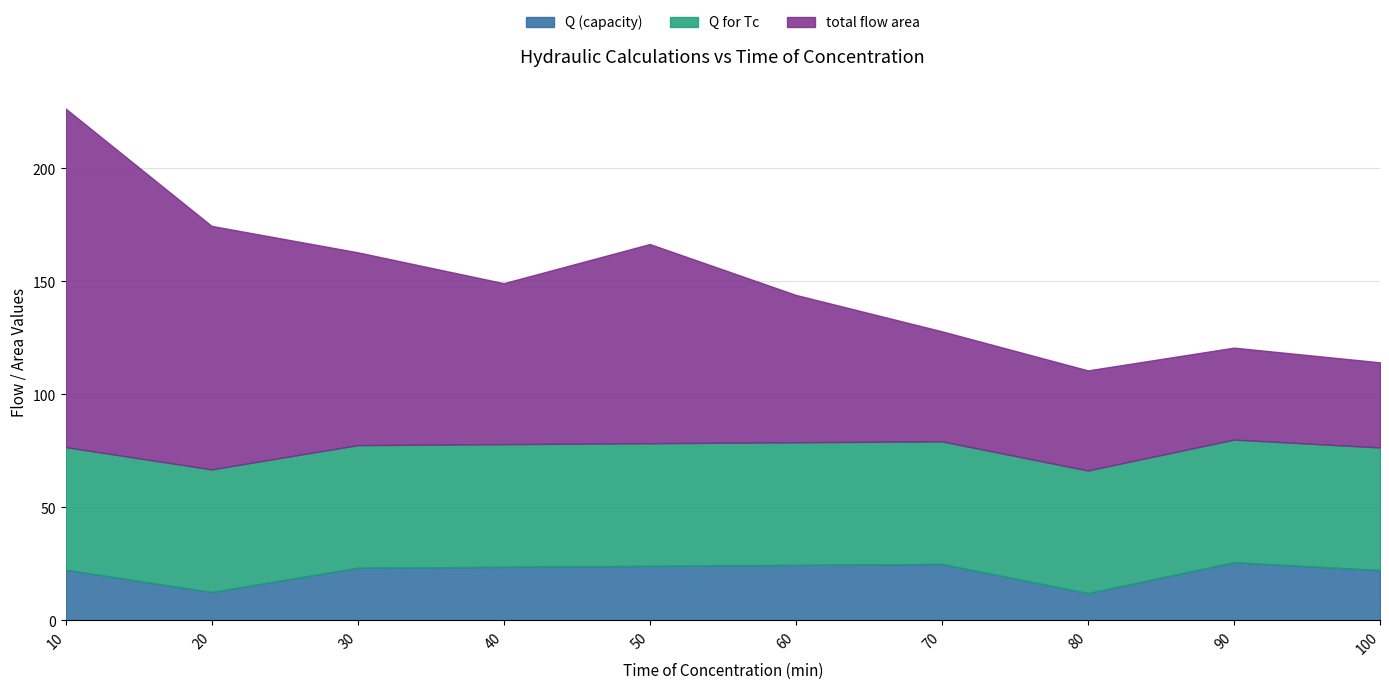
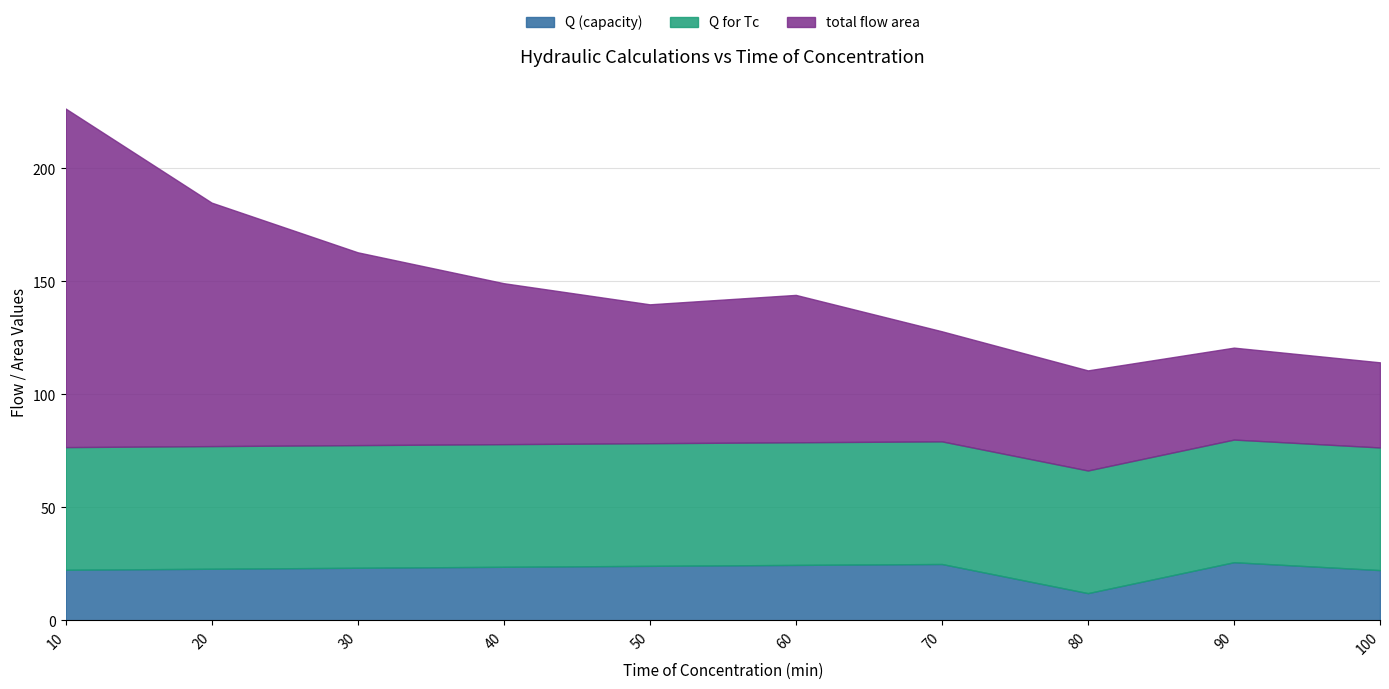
Q (capacity), 20: 13 -> 23
total flow area, 50: 88 -> 61
